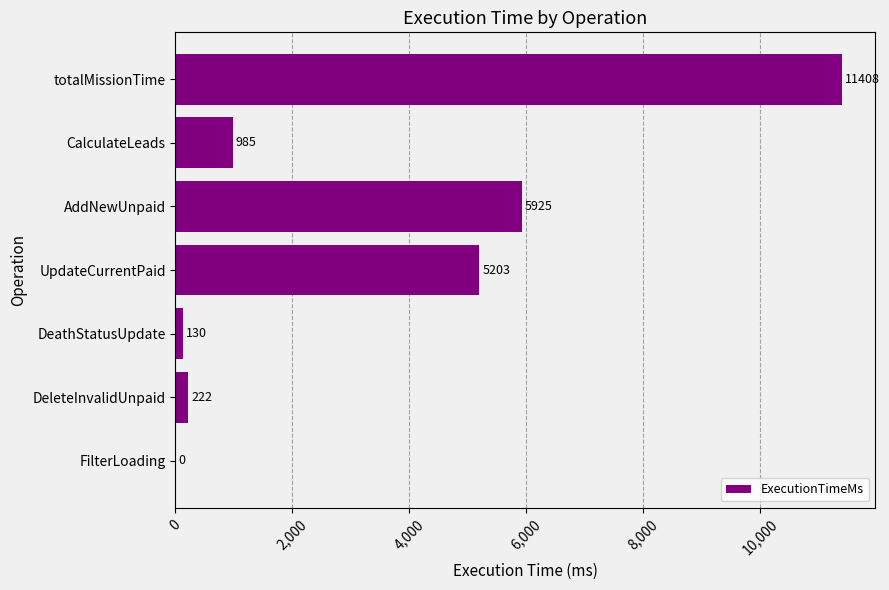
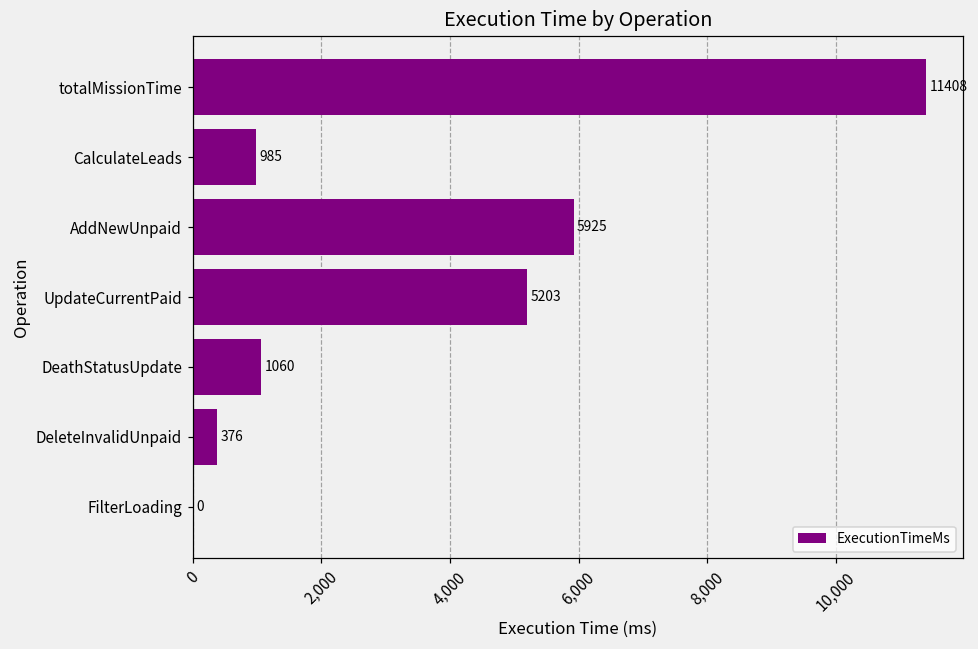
DeathStatusUpdate: 130 -> 1060
DeleteInvalidUnpaid: 222 -> 376
